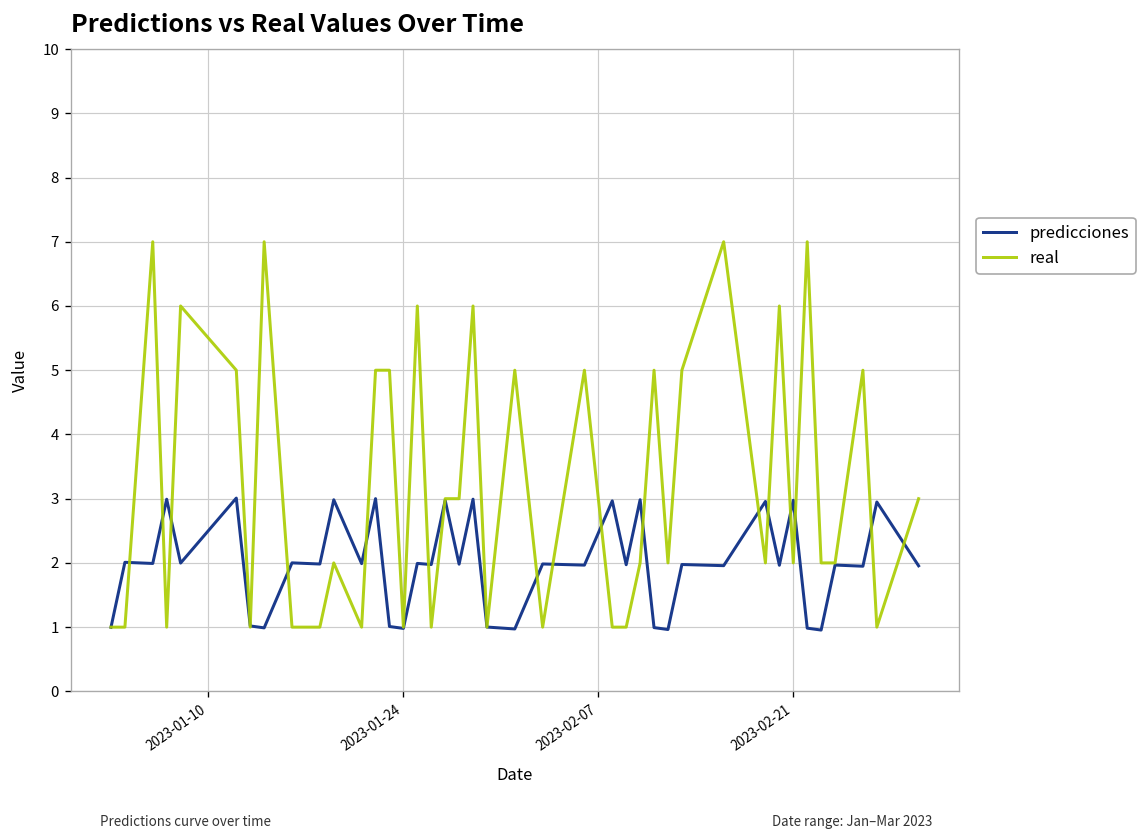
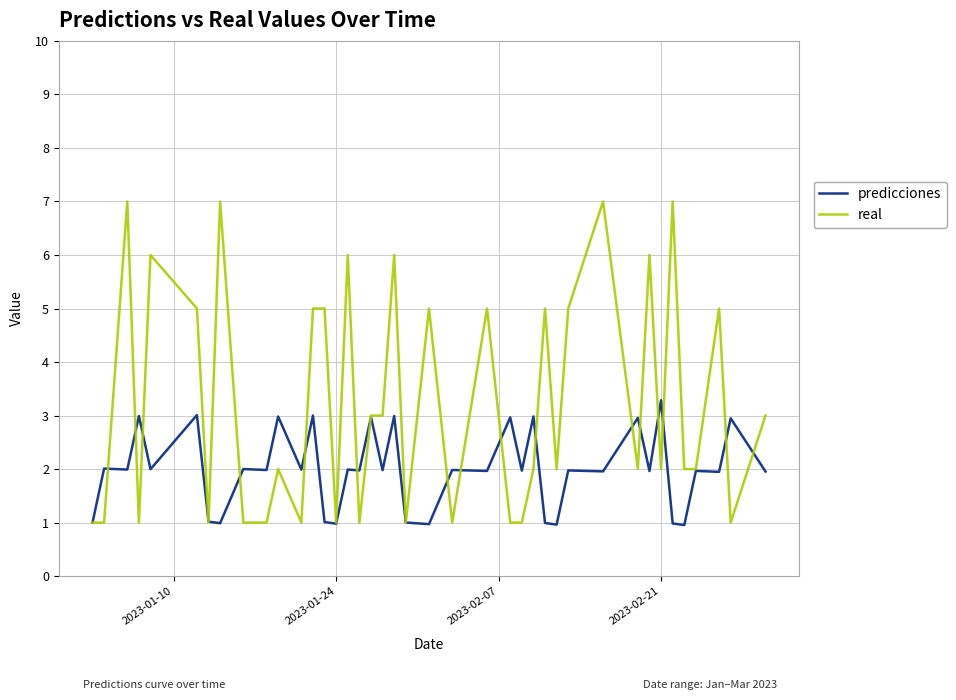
predicciones, 2023-02-21: 3.0 -> 3.3
